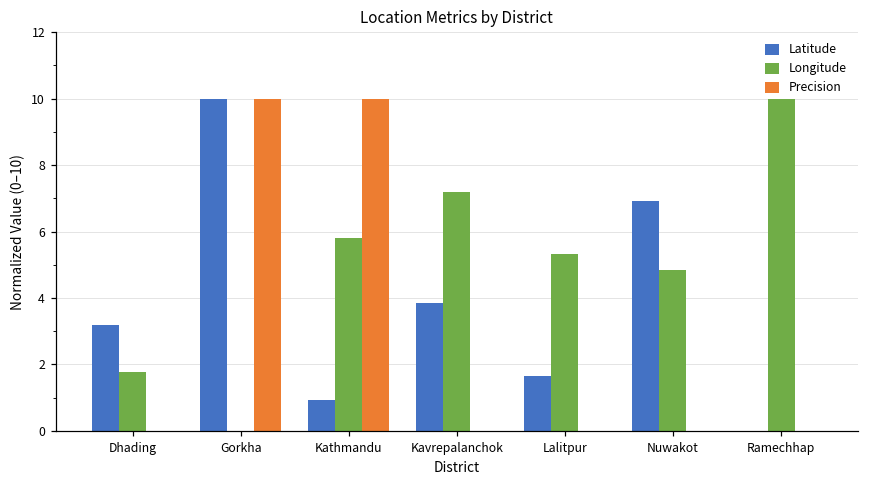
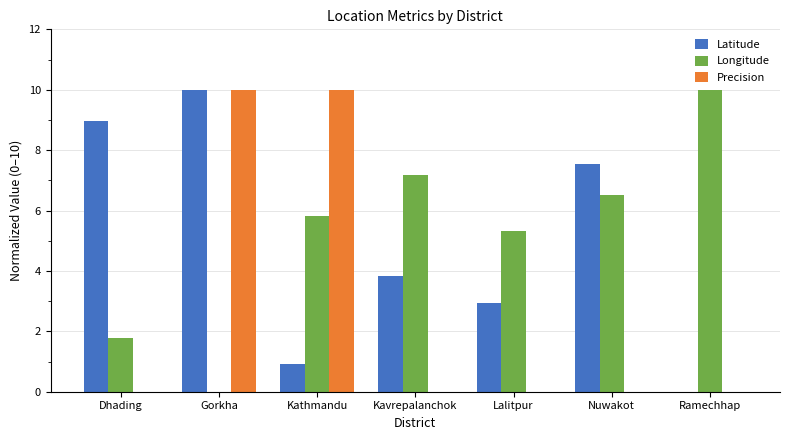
Latitude, Dhading: 3.2 -> 9.0
Latitude, Lalitpur: 1.6 -> 2.9
Latitude, Nuwakot: 6.9 -> 7.5
Longitude, Nuwakot: 4.8 -> 6.5
